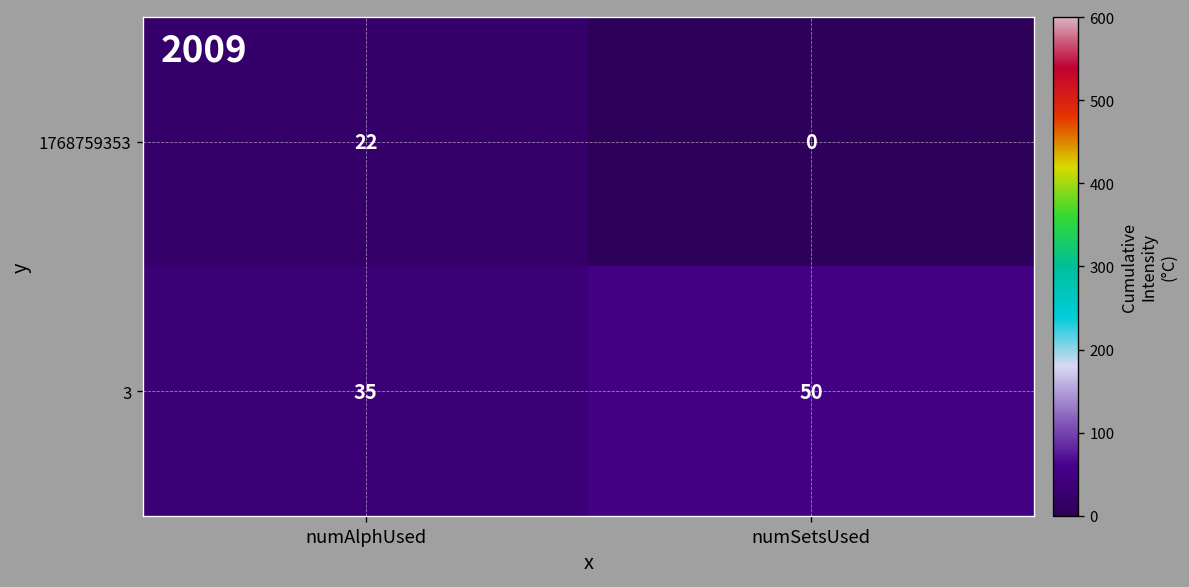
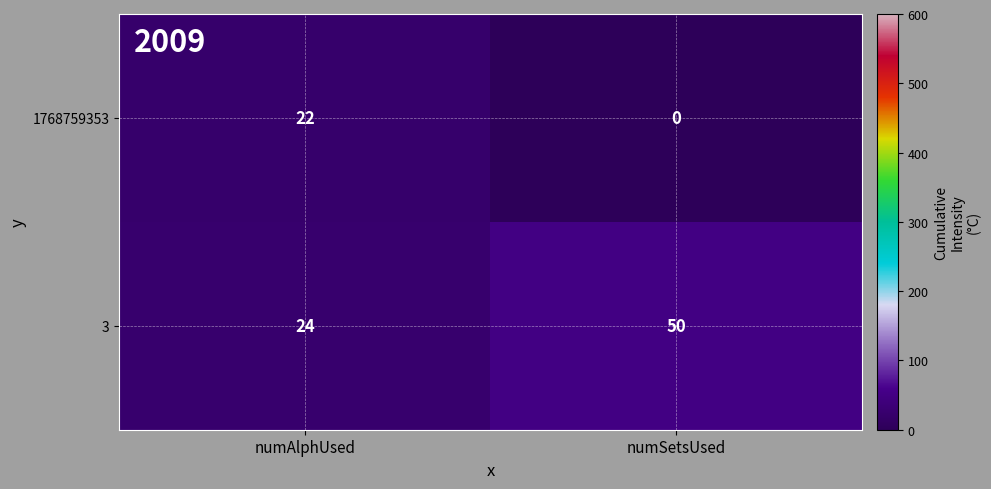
3, numAlphUsed: 35 -> 24
